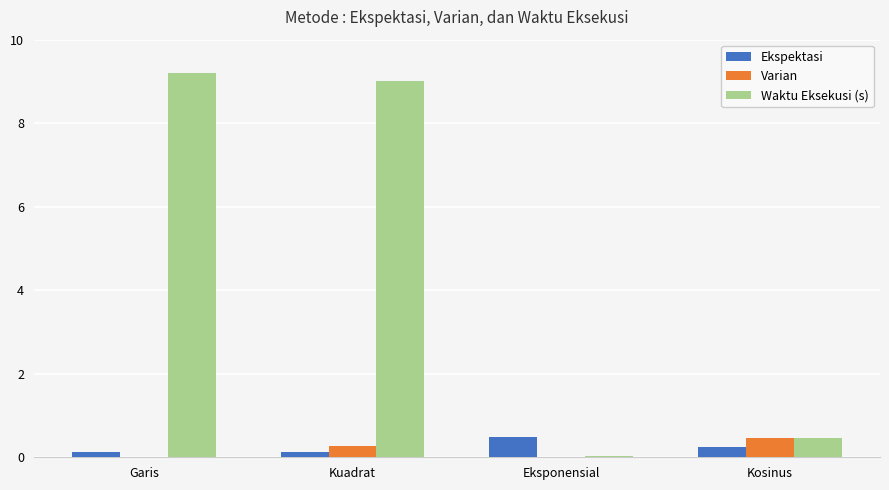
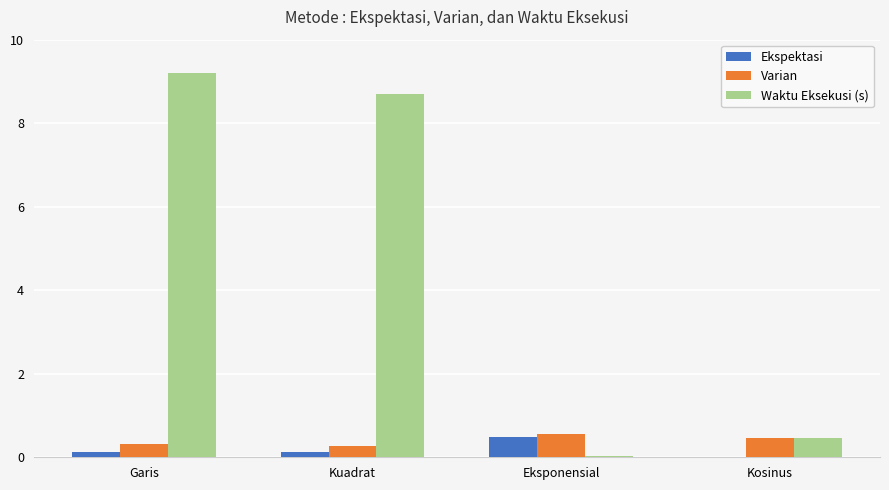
Varian, Garis: 0.0 -> 0.3
Waktu Eksekusi (s), Kuadrat: 9.0 -> 8.7
Varian, Eksponensial: 0.0 -> 0.6
Ekspektasi, Kosinus: 0.2 -> 0.0
